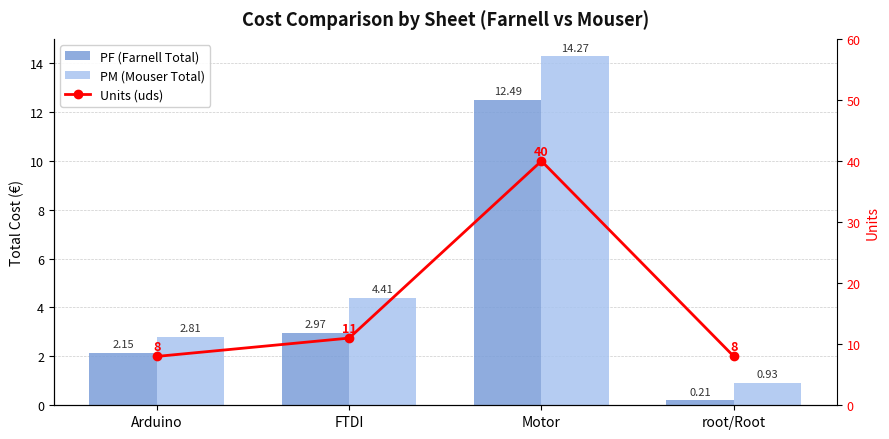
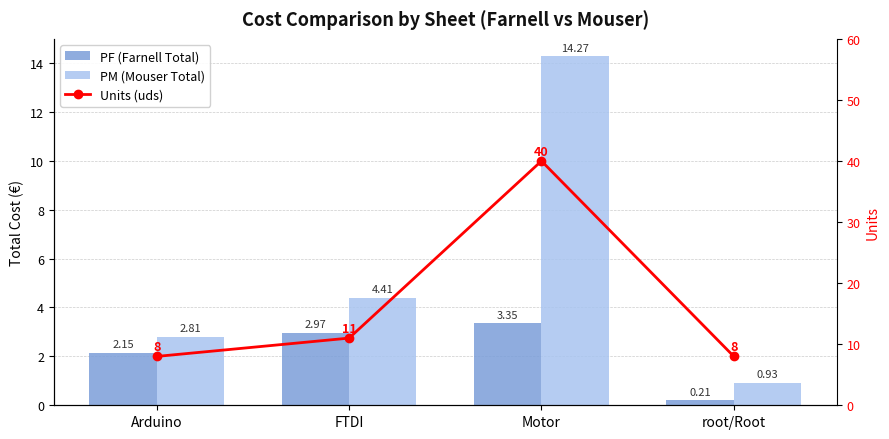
PF (Farnell Total), Motor: 12.49 -> 3.35
